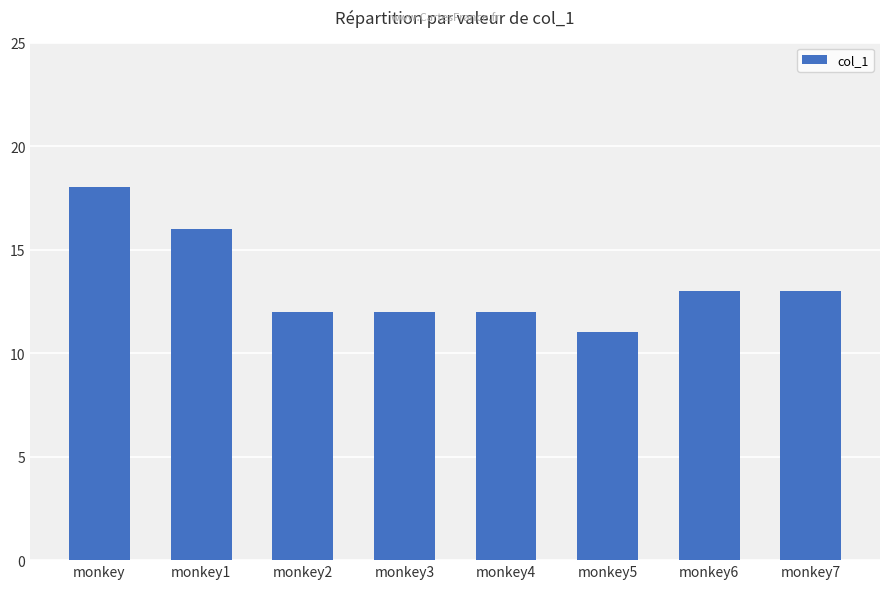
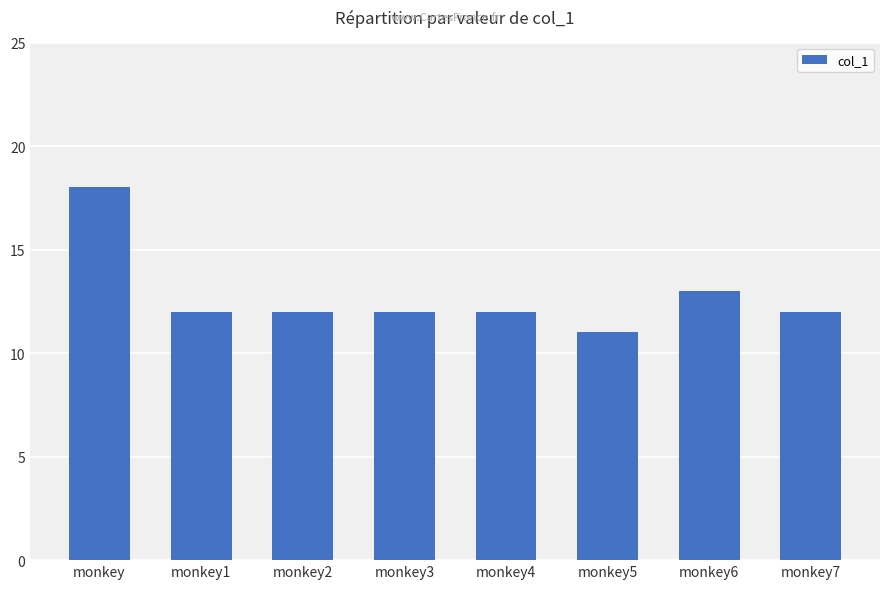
monkey1: 16 -> 12
monkey7: 13 -> 12
